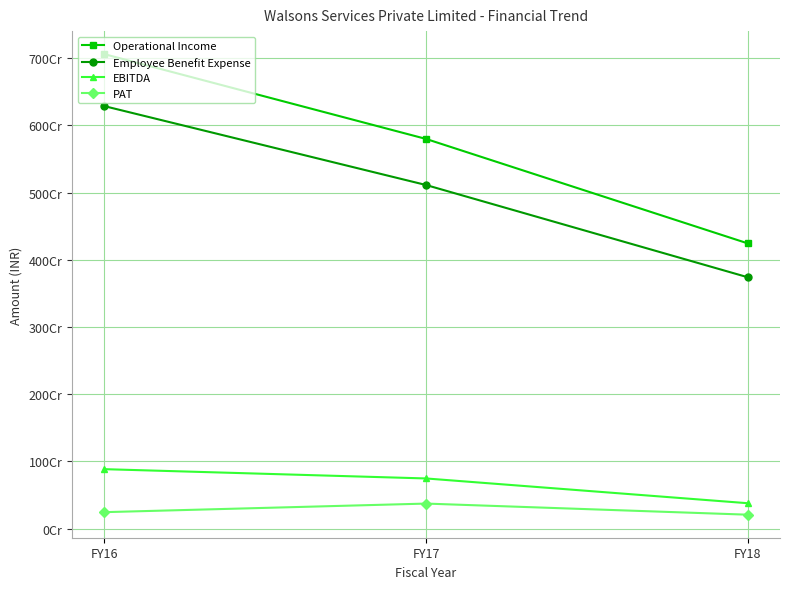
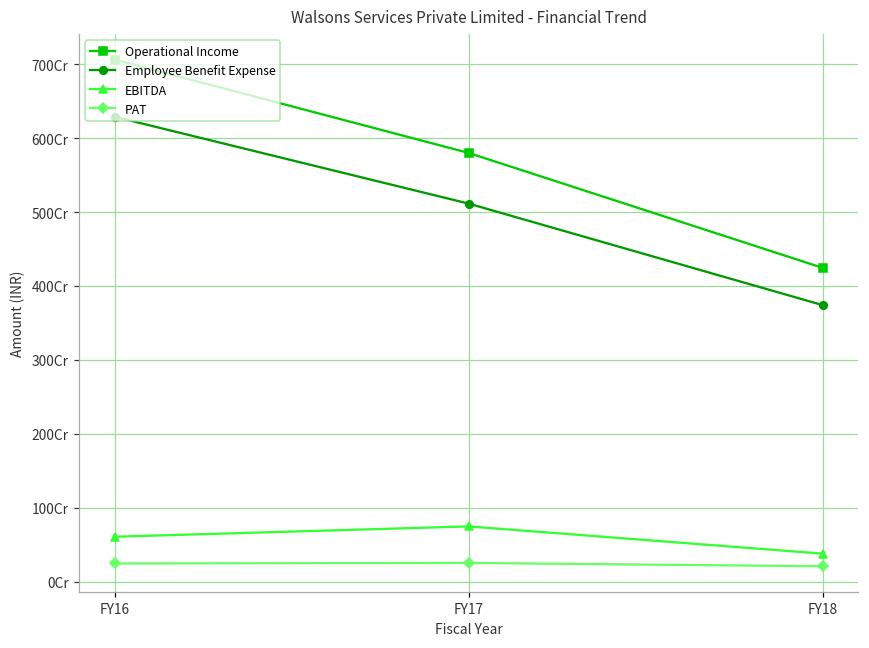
EBITDA, FY16: 90Cr -> 60Cr
PAT, FY17: 40Cr -> 30Cr
